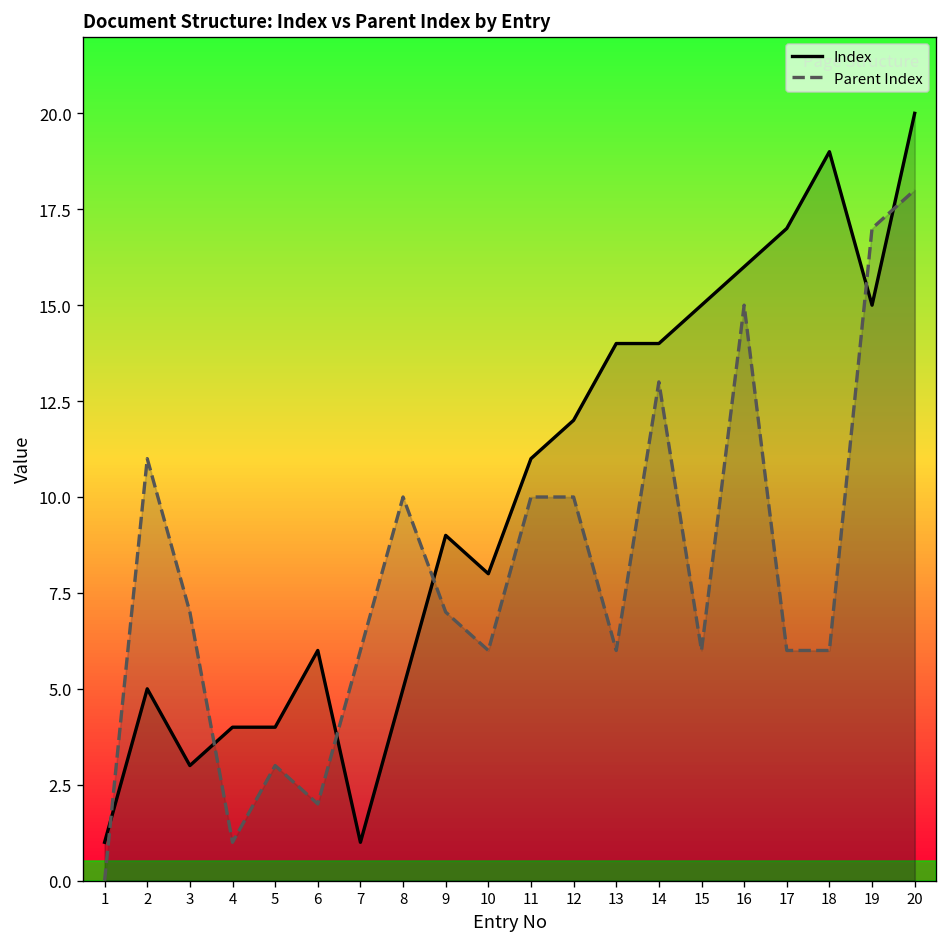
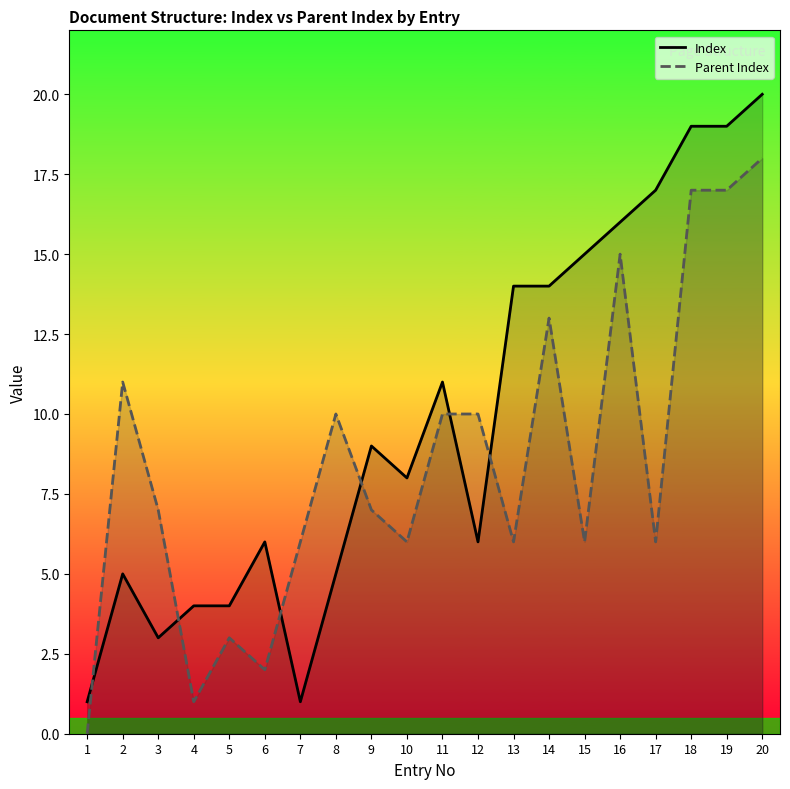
Index, 12: 12 -> 6
Parent Index, 18: 6 -> 17
Index, 19: 15 -> 19
